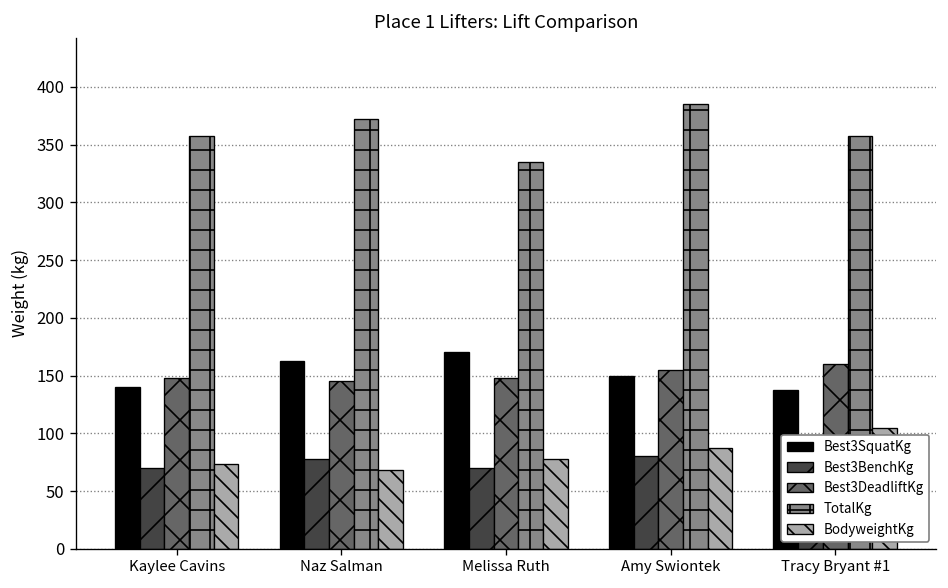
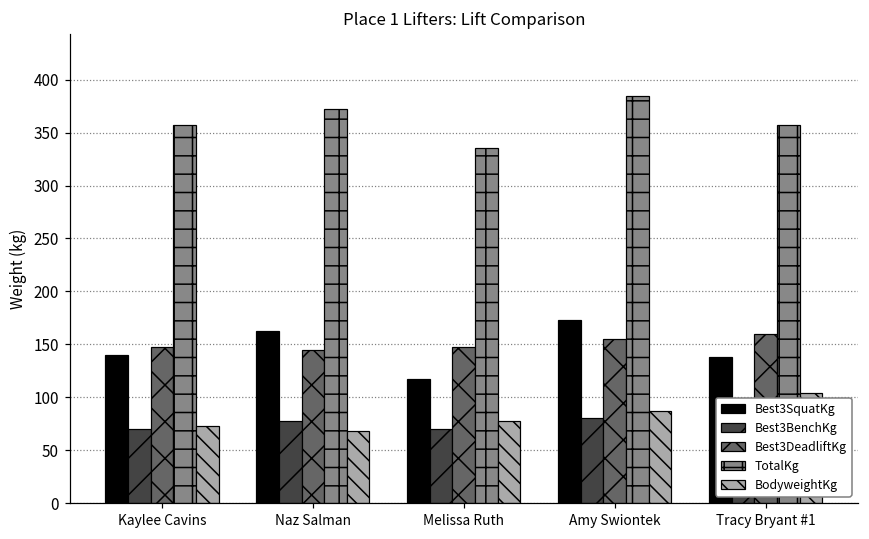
Best3SquatKg, Melissa Ruth: 170 -> 120
Best3SquatKg, Amy Swiontek: 150 -> 170
